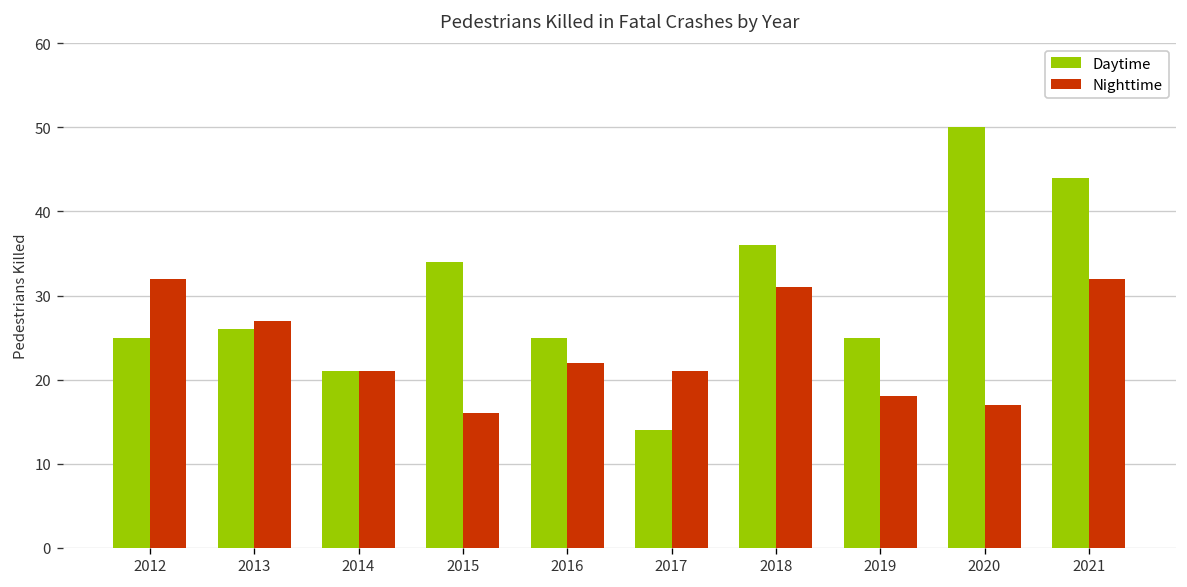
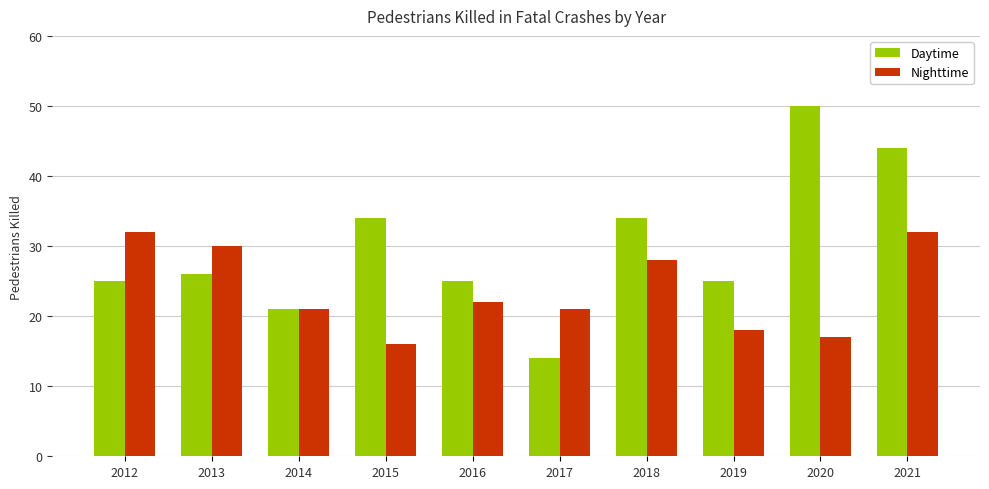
Nighttime, 2013: 27 -> 30
Daytime, 2018: 36 -> 34
Nighttime, 2018: 31 -> 28
